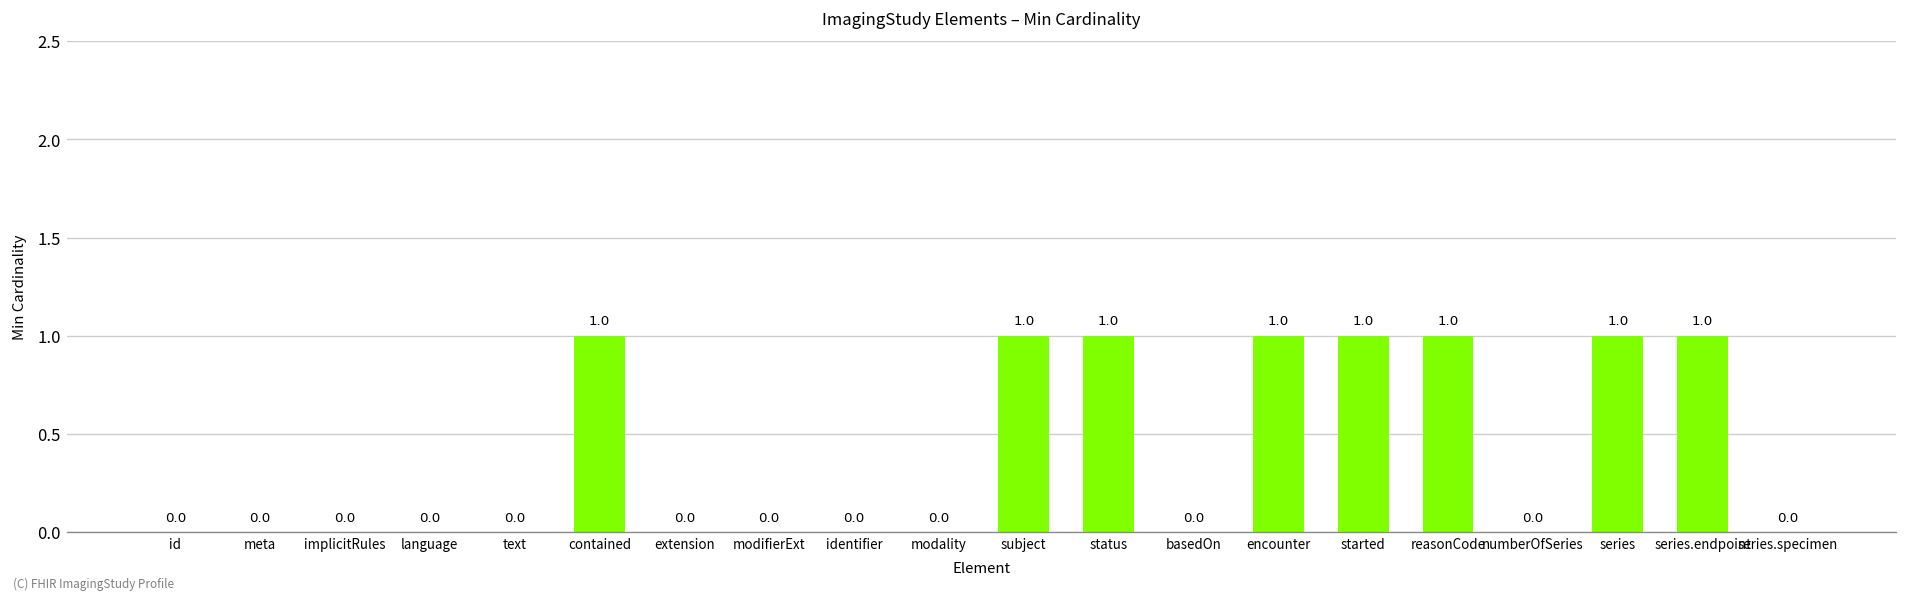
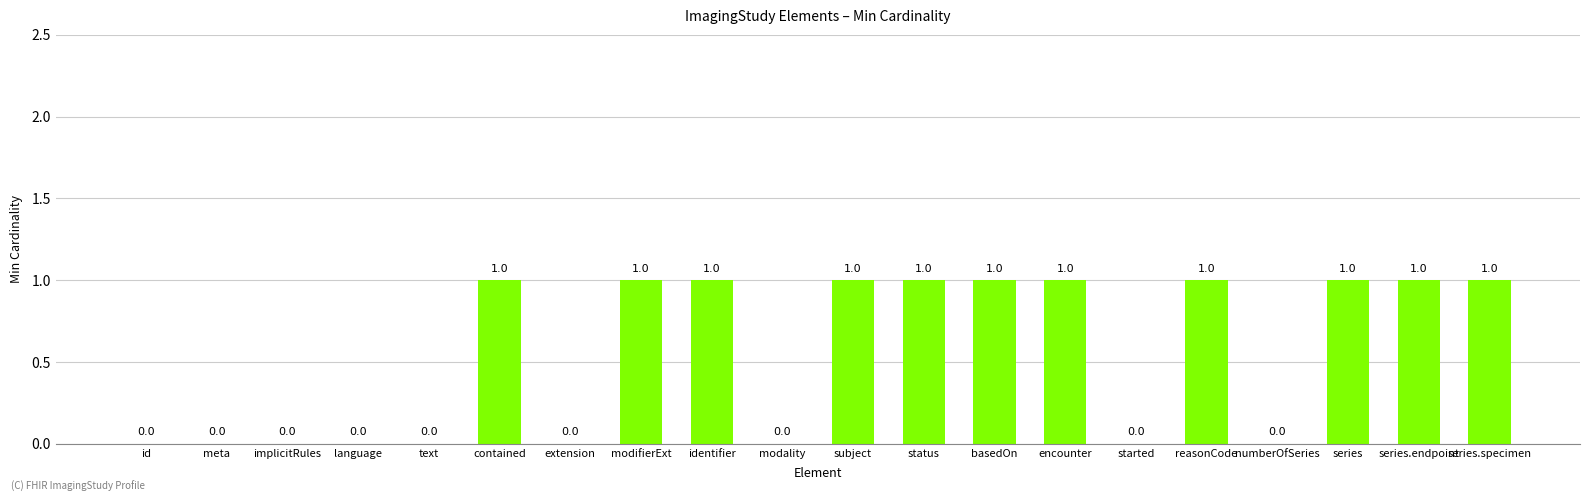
modifierExt: 0.0 -> 1.0
identifier: 0.0 -> 1.0
basedOn: 0.0 -> 1.0
started: 1.0 -> 0.0
series.specimen: 0.0 -> 1.0
